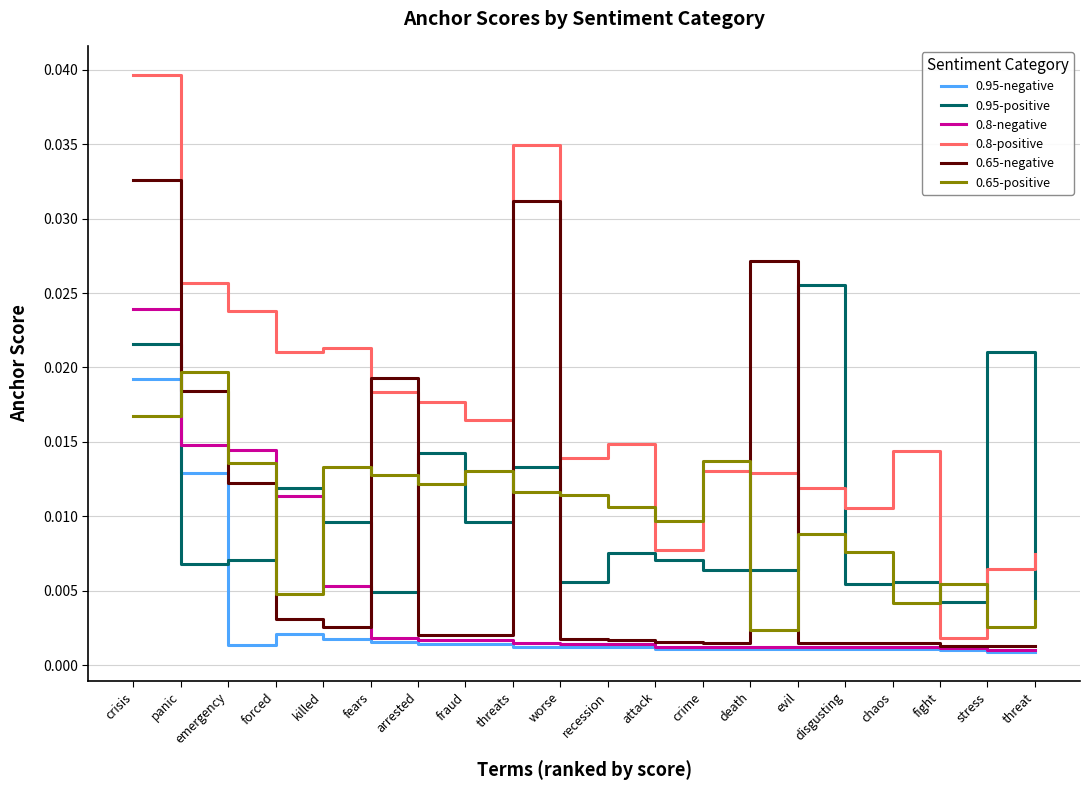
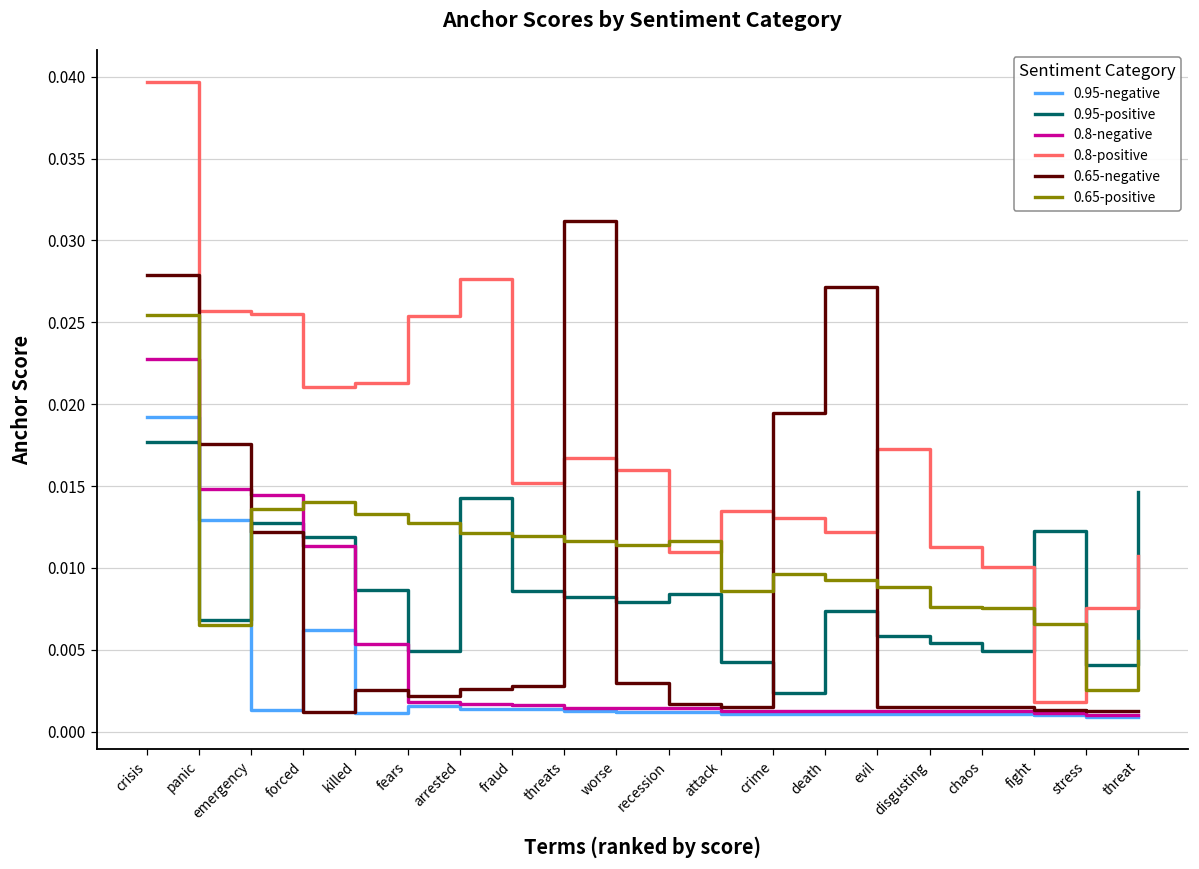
0.95-positive, crisis: 0.0216 -> 0.0177
0.8-negative, crisis: 0.0239 -> 0.0227
0.65-negative, crisis: 0.0326 -> 0.0279
0.65-positive, crisis: 0.0168 -> 0.0254
0.65-negative, panic: 0.0184 -> 0.0176
0.65-positive, panic: 0.0197 -> 0.0065
0.95-positive, emergency: 0.0070 -> 0.0127
0.8-positive, emergency: 0.0238 -> 0.0255
0.95-negative, forced: 0.0021 -> 0.0062
0.65-negative, forced: 0.0031 -> 0.0012
0.65-positive, forced: 0.0048 -> 0.0140
0.95-negative, killed: 0.0018 -> 0.0012
0.95-positive, killed: 0.0096 -> 0.0087
0.8-positive, fears: 0.0183 -> 0.0254
0.65-negative, fears: 0.0193 -> 0.0022
0.8-positive, arrested: 0.0177 -> 0.0276
0.65-negative, arrested: 0.0021 -> 0.0026
0.95-positive, fraud: 0.0096 -> 0.0086
0.8-positive, fraud: 0.0165 -> 0.0152
0.65-negative, fraud: 0.0020 -> 0.0028
0.65-positive, fraud: 0.0131 -> 0.0119
0.95-positive, threats: 0.0133 -> 0.0083
0.8-positive, threats: 0.0349 -> 0.0167
0.95-positive, worse: 0.0056 -> 0.0079
0.8-positive, worse: 0.0139 -> 0.0160
0.65-negative, worse: 0.0018 -> 0.0030
0.95-positive, recession: 0.0075 -> 0.0084
0.8-positive, recession: 0.0149 -> 0.0110
0.65-positive, recession: 0.0107 -> 0.0116
0.95-positive, attack: 0.0071 -> 0.0043
0.8-positive, attack: 0.0077 -> 0.0135
0.65-positive, attack: 0.0097 -> 0.0086
0.95-positive, crime: 0.0064 -> 0.0023
0.65-negative, crime: 0.0015 -> 0.0195
0.65-positive, crime: 0.0137 -> 0.0097
0.95-positive, death: 0.0064 -> 0.0074
0.8-positive, death: 0.0129 -> 0.0122
0.65-positive, death: 0.0024 -> 0.0093
0.95-positive, evil: 0.0255 -> 0.0058
0.8-positive, evil: 0.0119 -> 0.0172
0.8-positive, disgusting: 0.0106 -> 0.0113
0.95-positive, chaos: 0.0056 -> 0.0049
0.8-positive, chaos: 0.0144 -> 0.0101
0.65-positive, chaos: 0.0042 -> 0.0076
0.95-positive, fight: 0.0042 -> 0.0123
0.65-positive, fight: 0.0054 -> 0.0066
0.95-positive, stress: 0.0211 -> 0.0041
0.8-positive, stress: 0.0065 -> 0.0075
0.95-positive, threat: 0.0038 -> 0.0146
0.8-positive, threat: 0.0075 -> 0.0107
0.65-positive, threat: 0.0043 -> 0.0056
